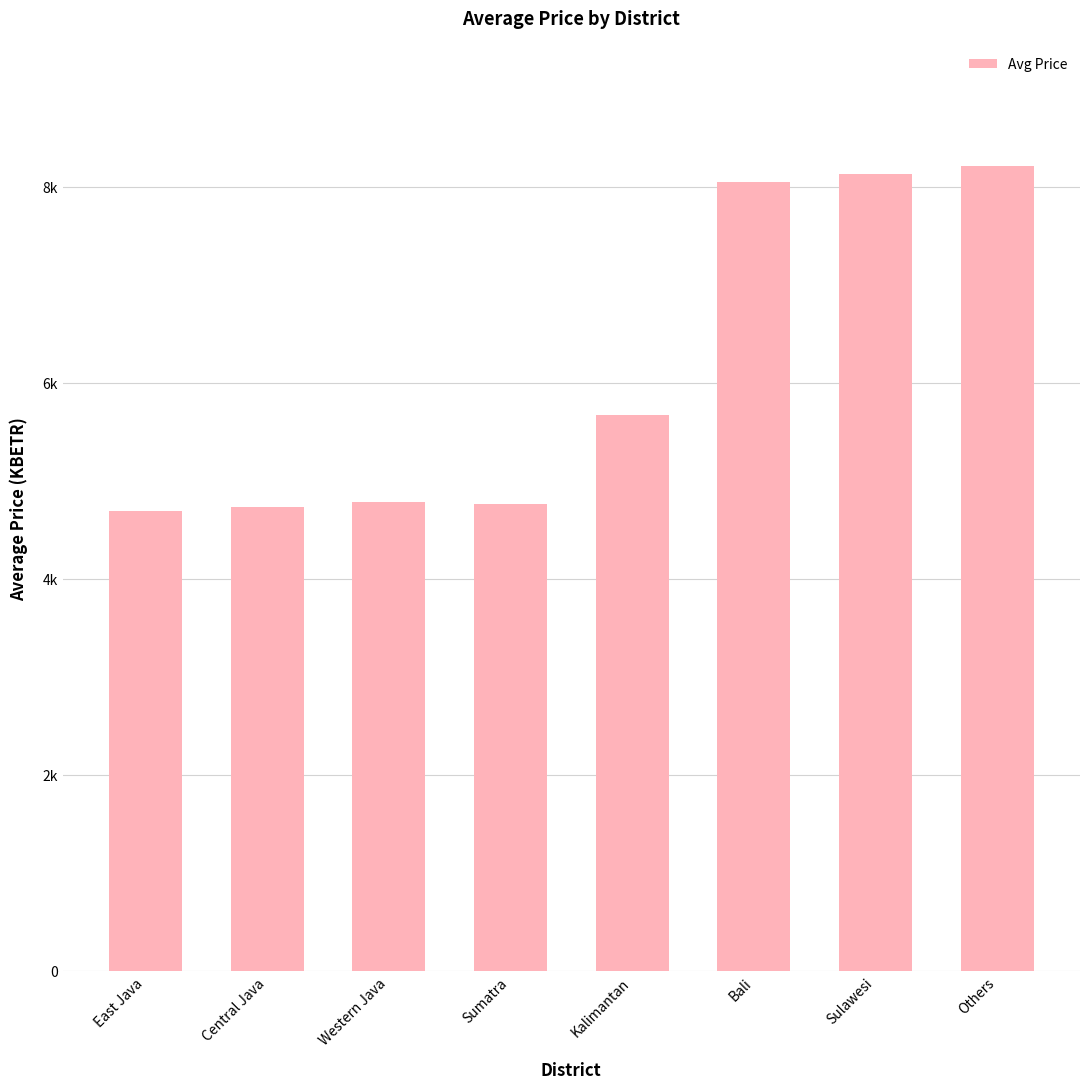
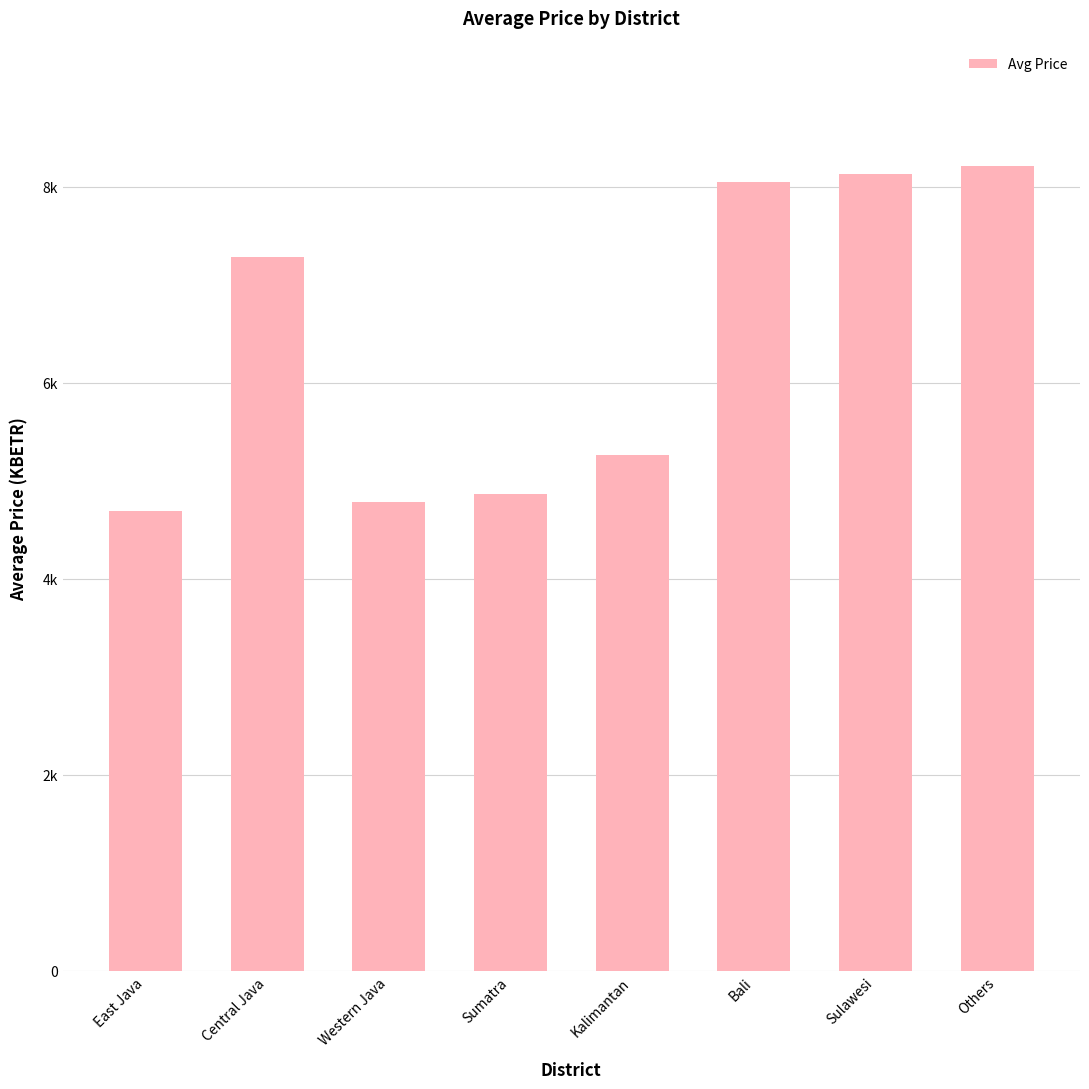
Central Java: 4700 -> 7300
Sumatra: 4800 -> 4900
Kalimantan: 5700 -> 5300
